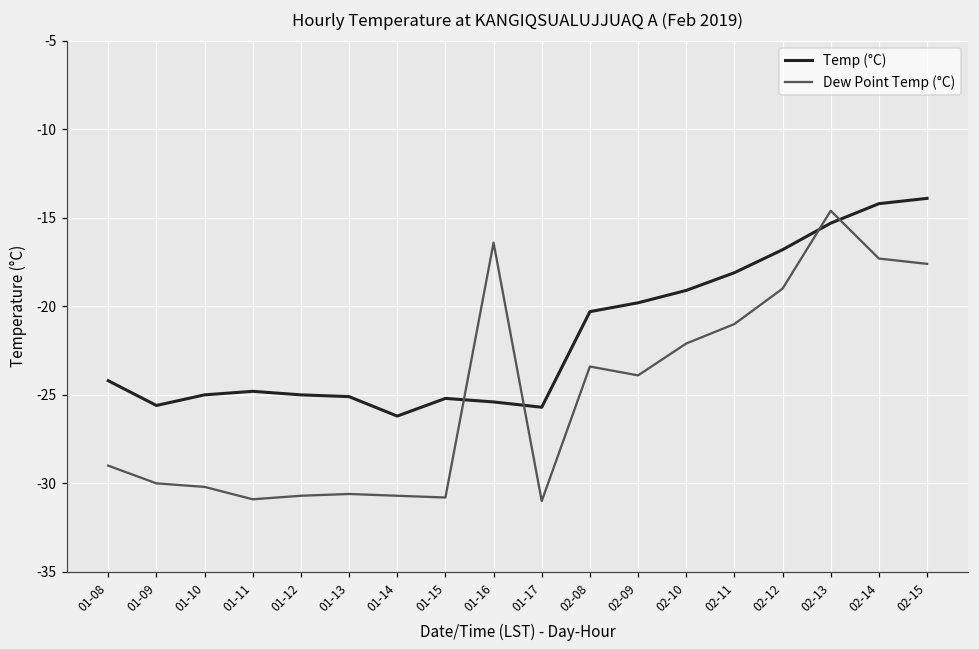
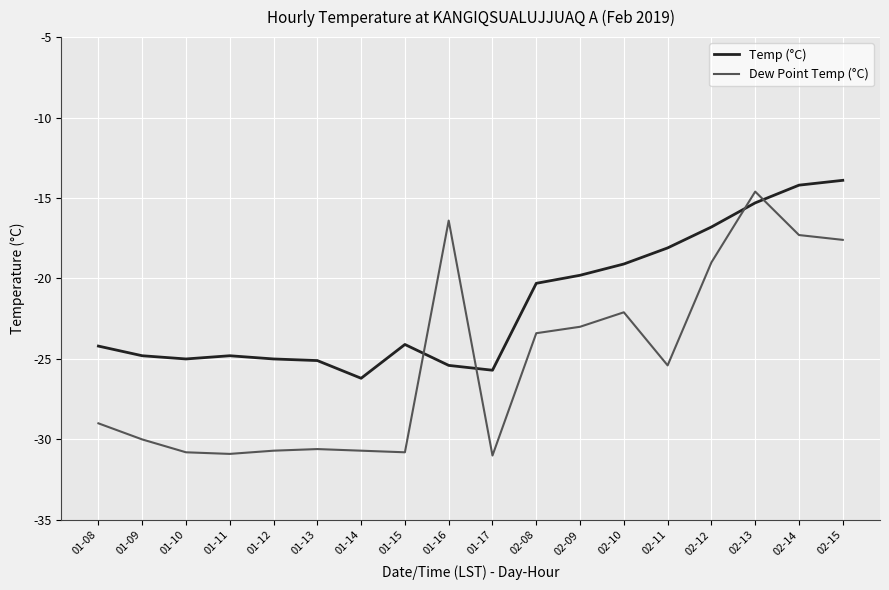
Temp (°C), 01-09: -25.6 -> -24.8
Dew Point Temp (°C), 01-10: -30.2 -> -30.8
Temp (°C), 01-15: -25.2 -> -24.1
Dew Point Temp (°C), 02-09: -23.9 -> -23.0
Dew Point Temp (°C), 02-11: -21.0 -> -25.4
